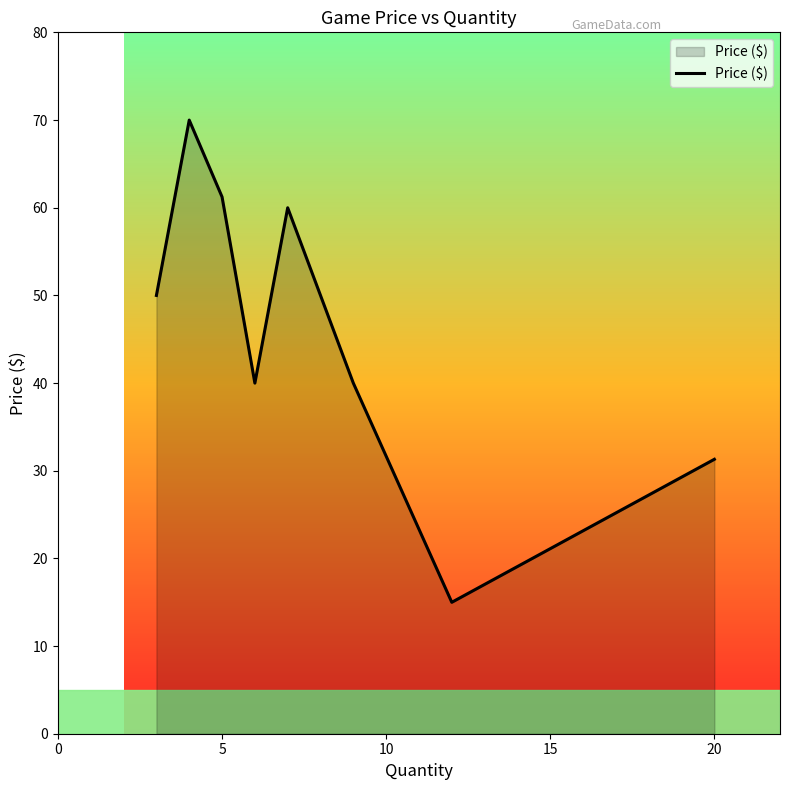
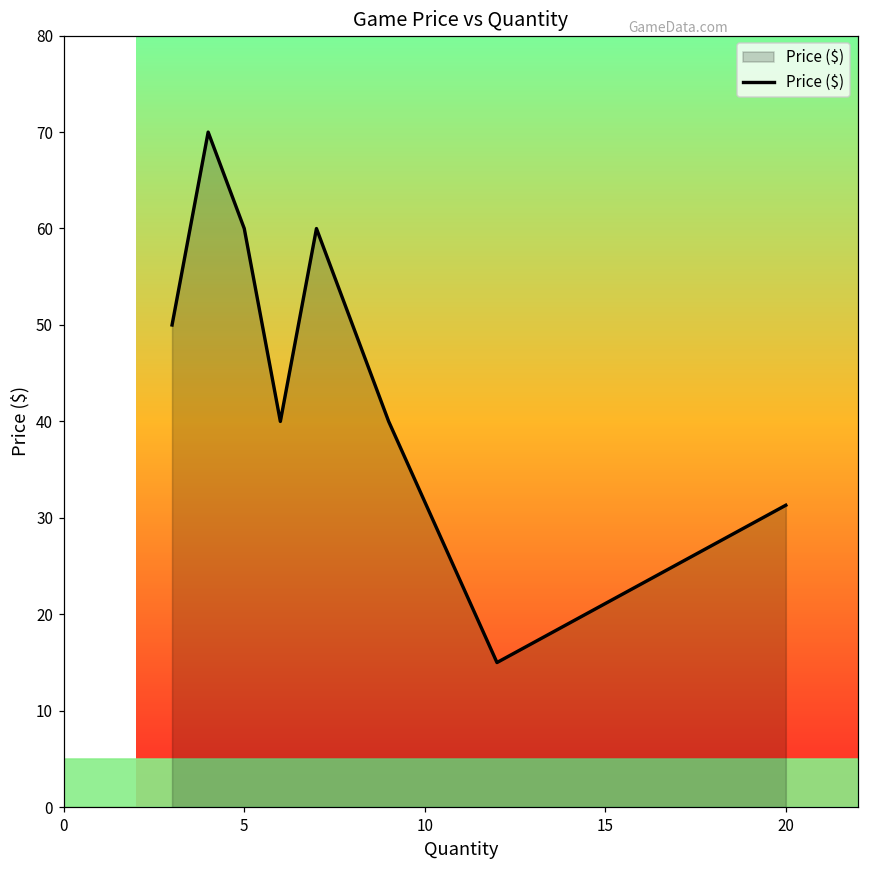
5: 61 -> 60
